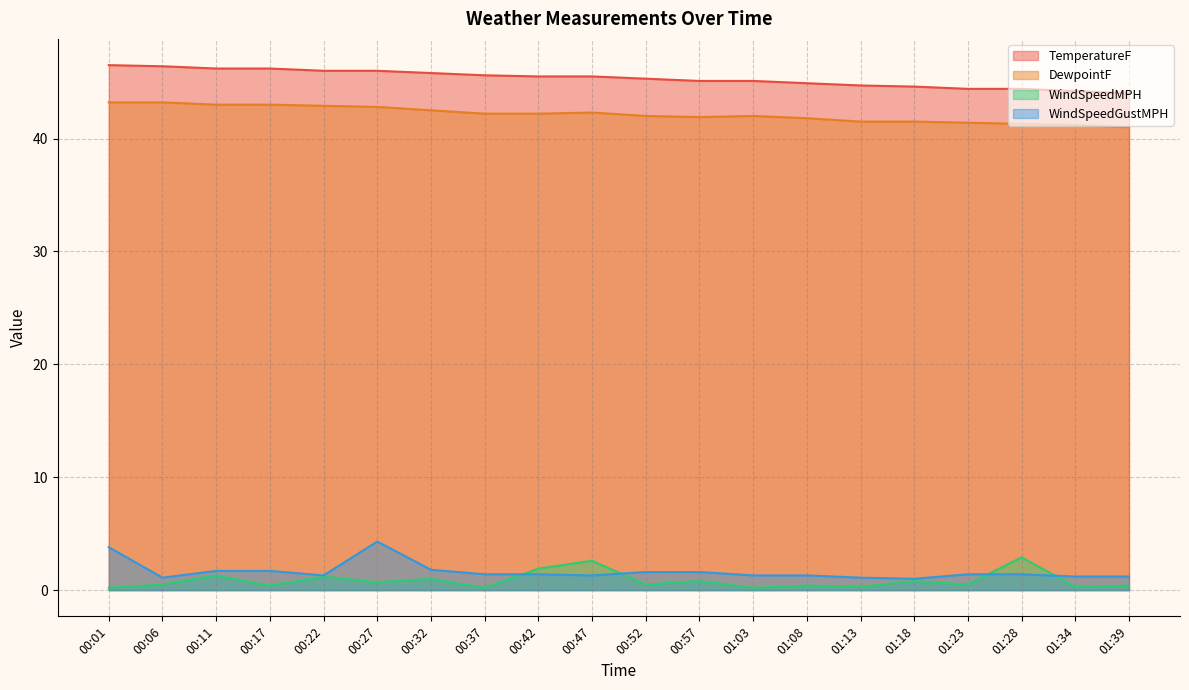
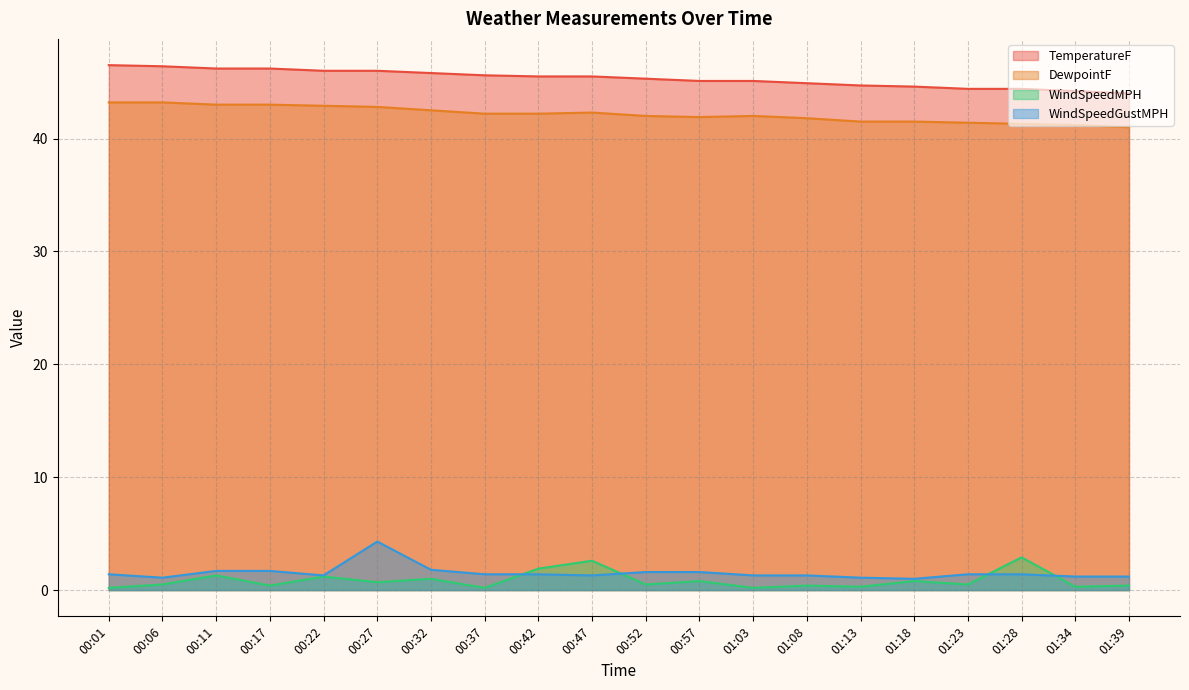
WindSpeedGustMPH, 00:01: 3.8 -> 1.4
